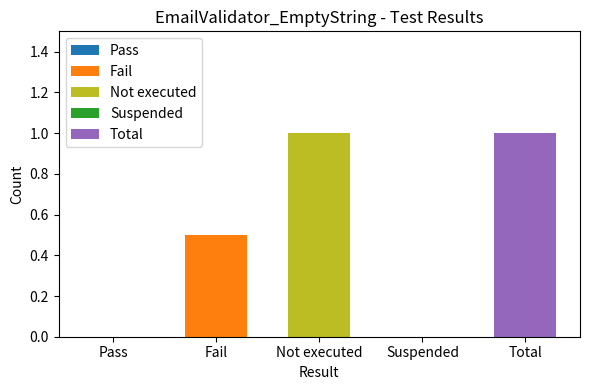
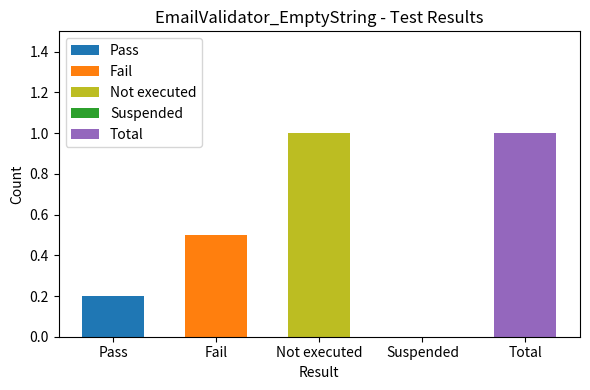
Pass: 0.0 -> 0.2
